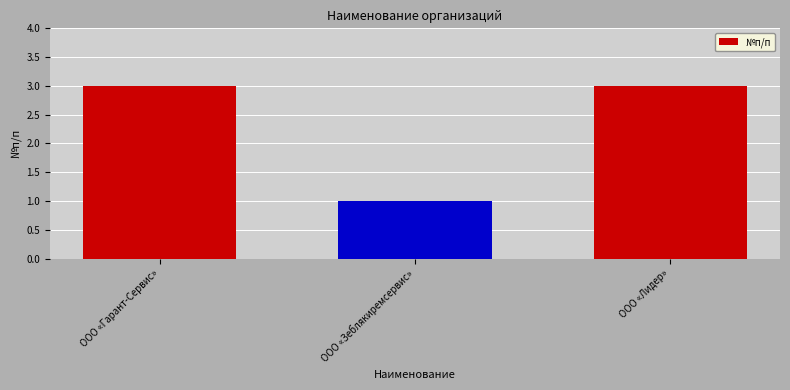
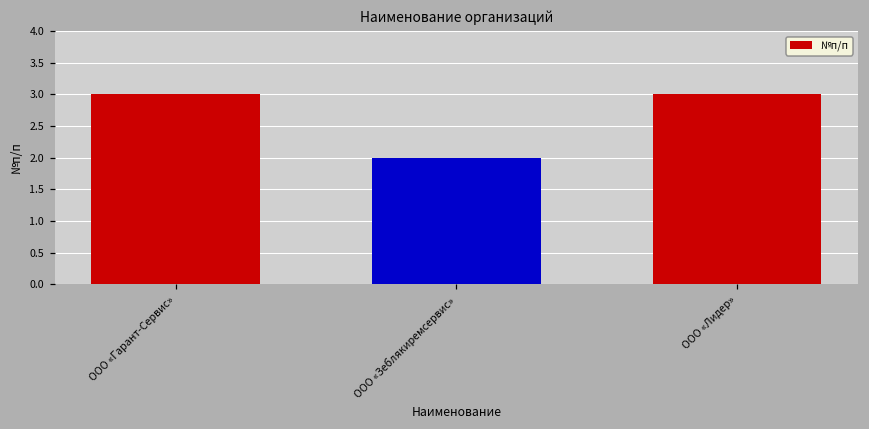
ООО «Зеблякиремсервис»: 1 -> 2
